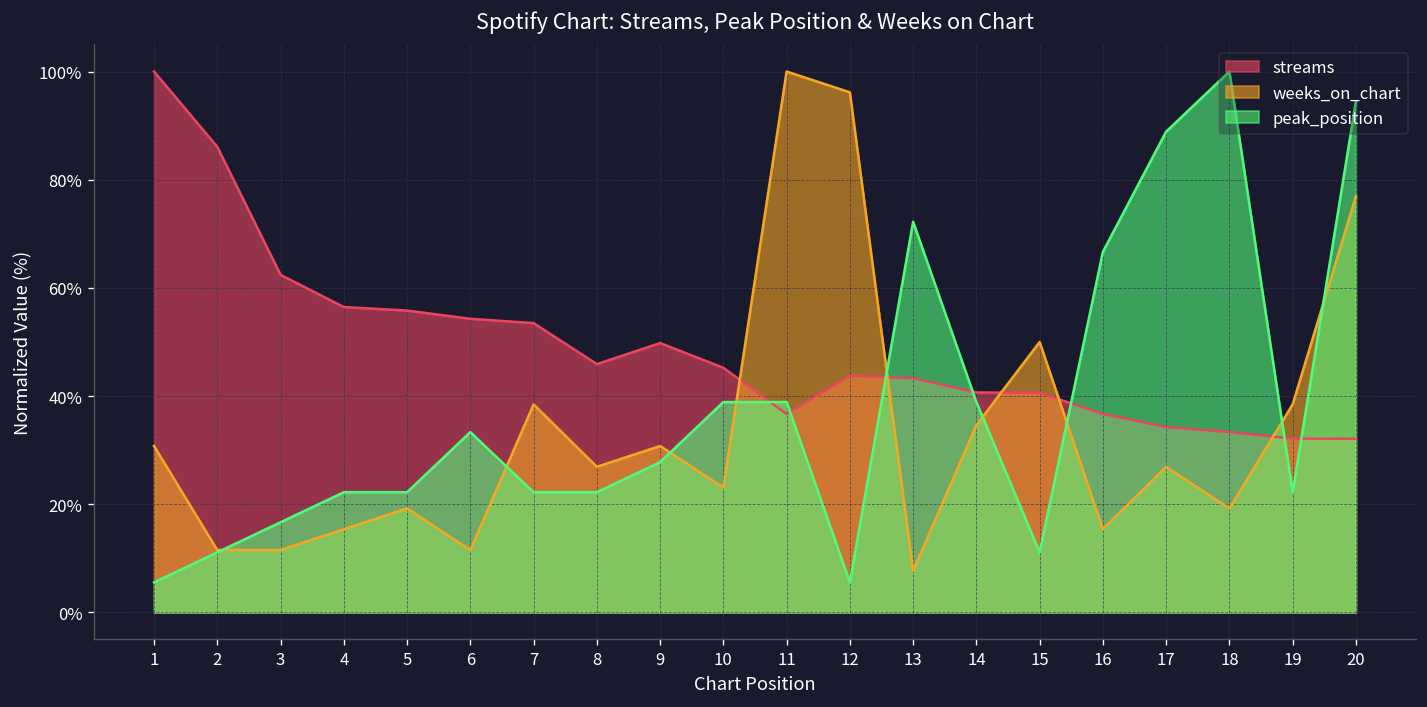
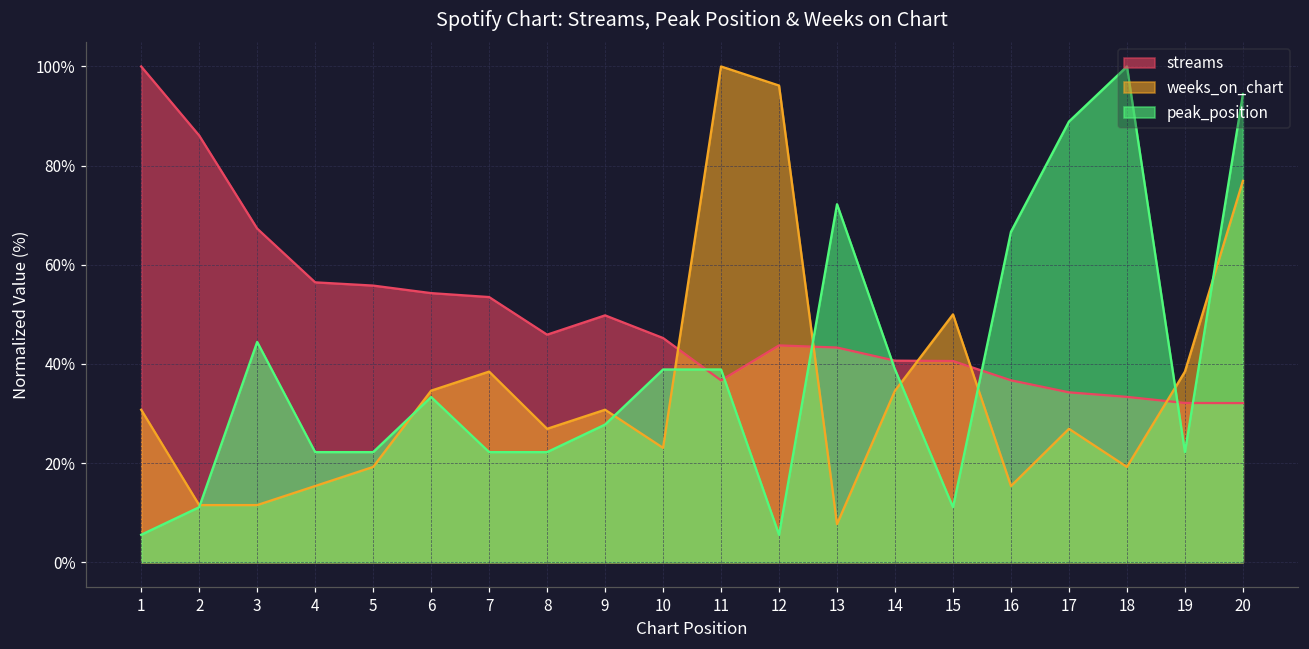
streams, 3: 62% -> 67%
peak_position, 3: 17% -> 44%
weeks_on_chart, 6: 12% -> 35%
